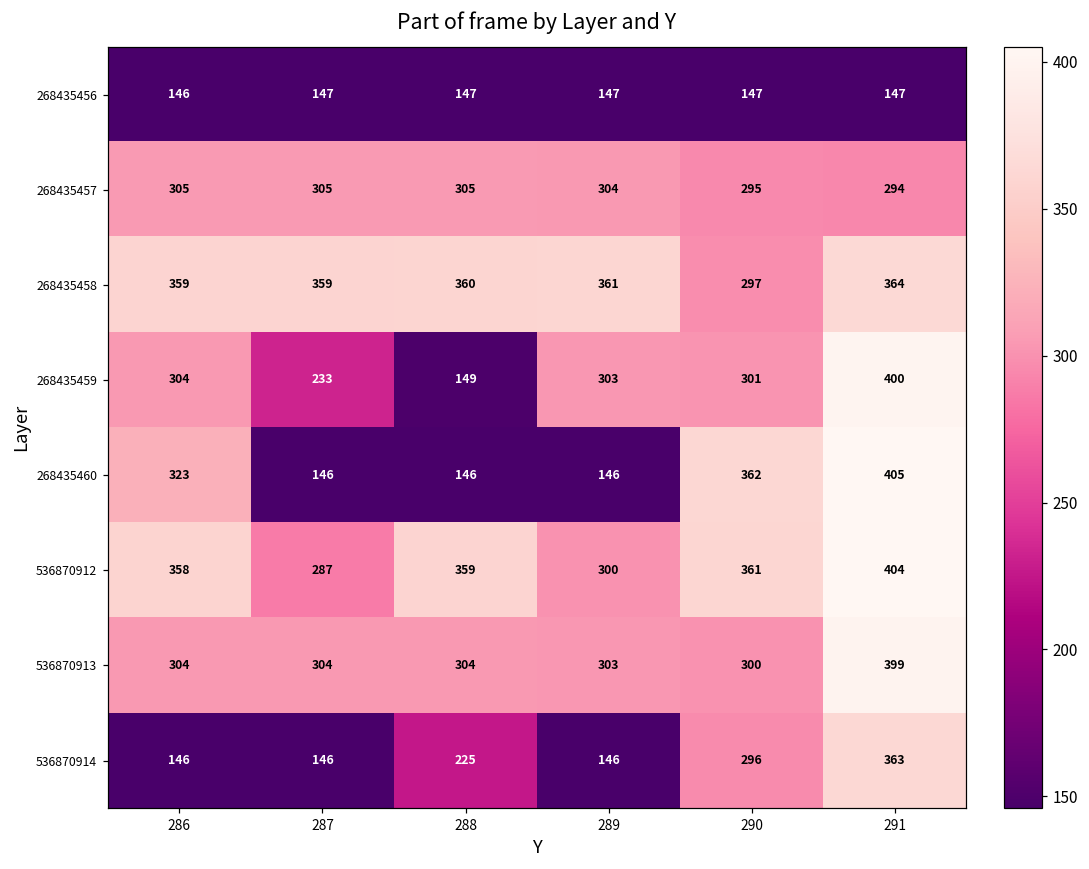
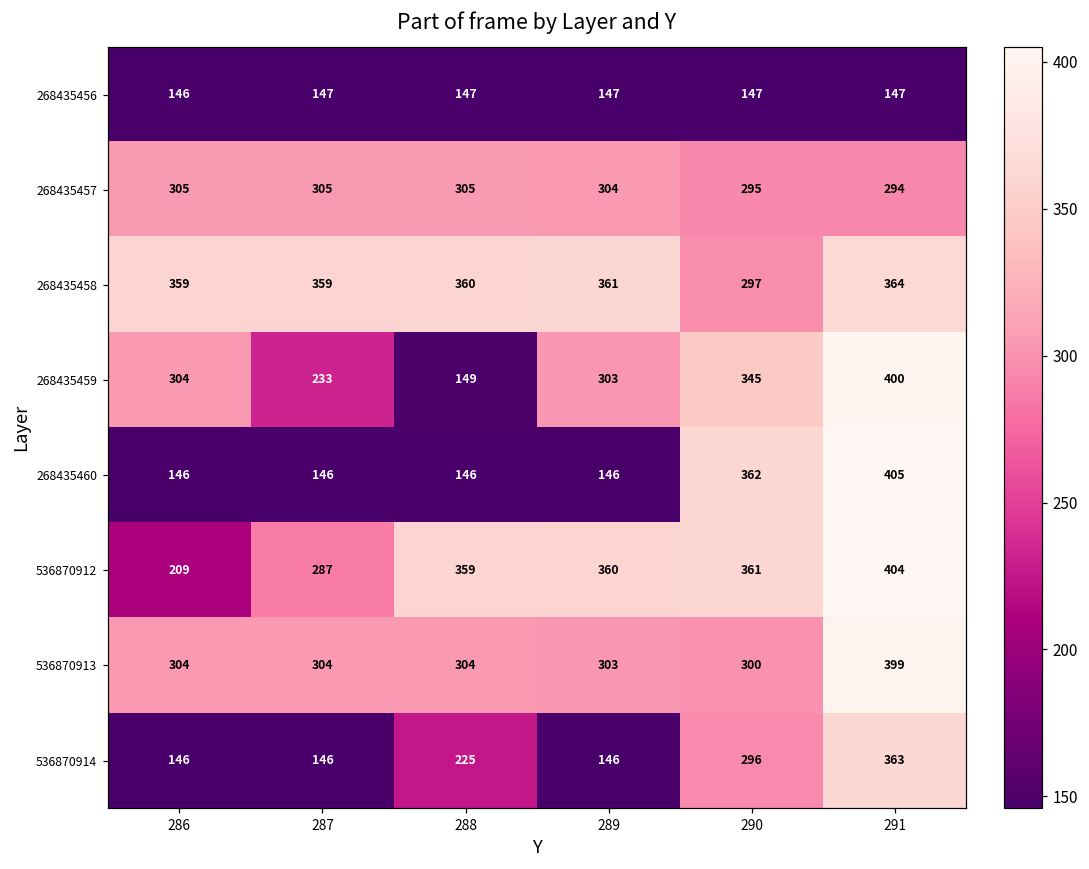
268435459, 290: 301 -> 345
268435460, 286: 323 -> 146
536870912, 286: 358 -> 209
536870912, 289: 300 -> 360
